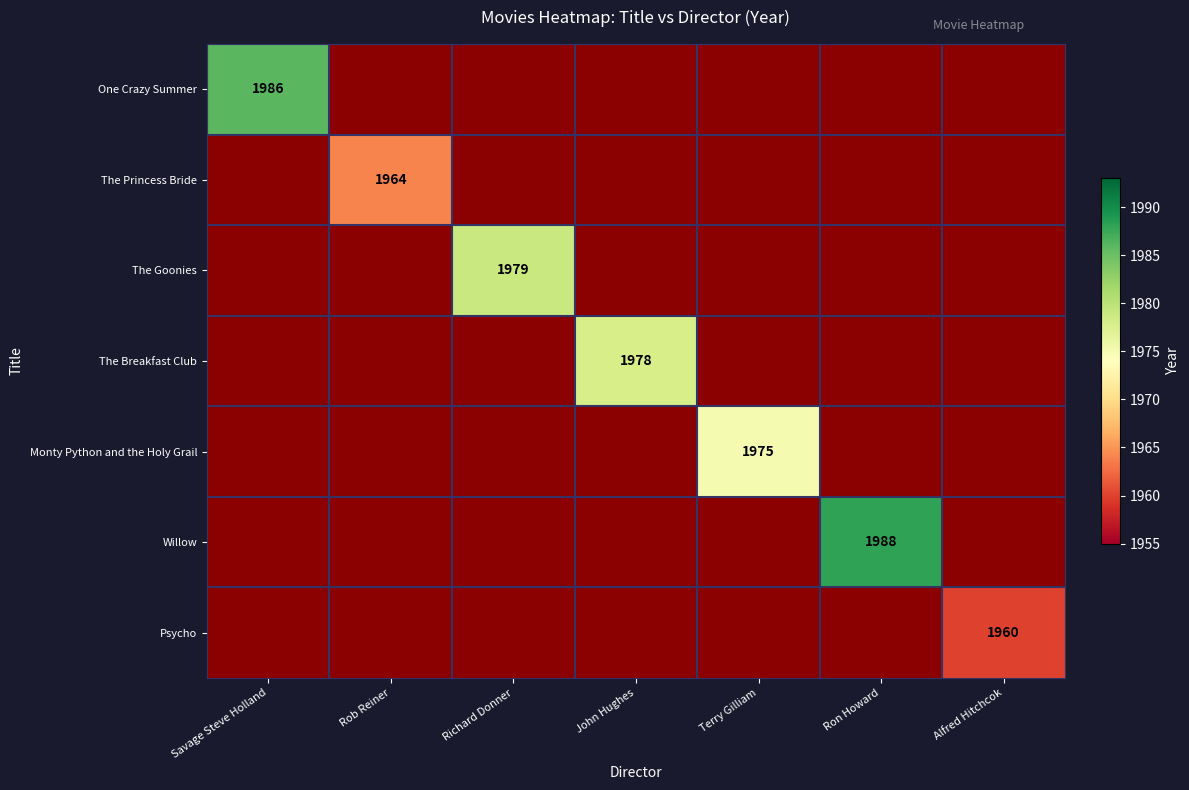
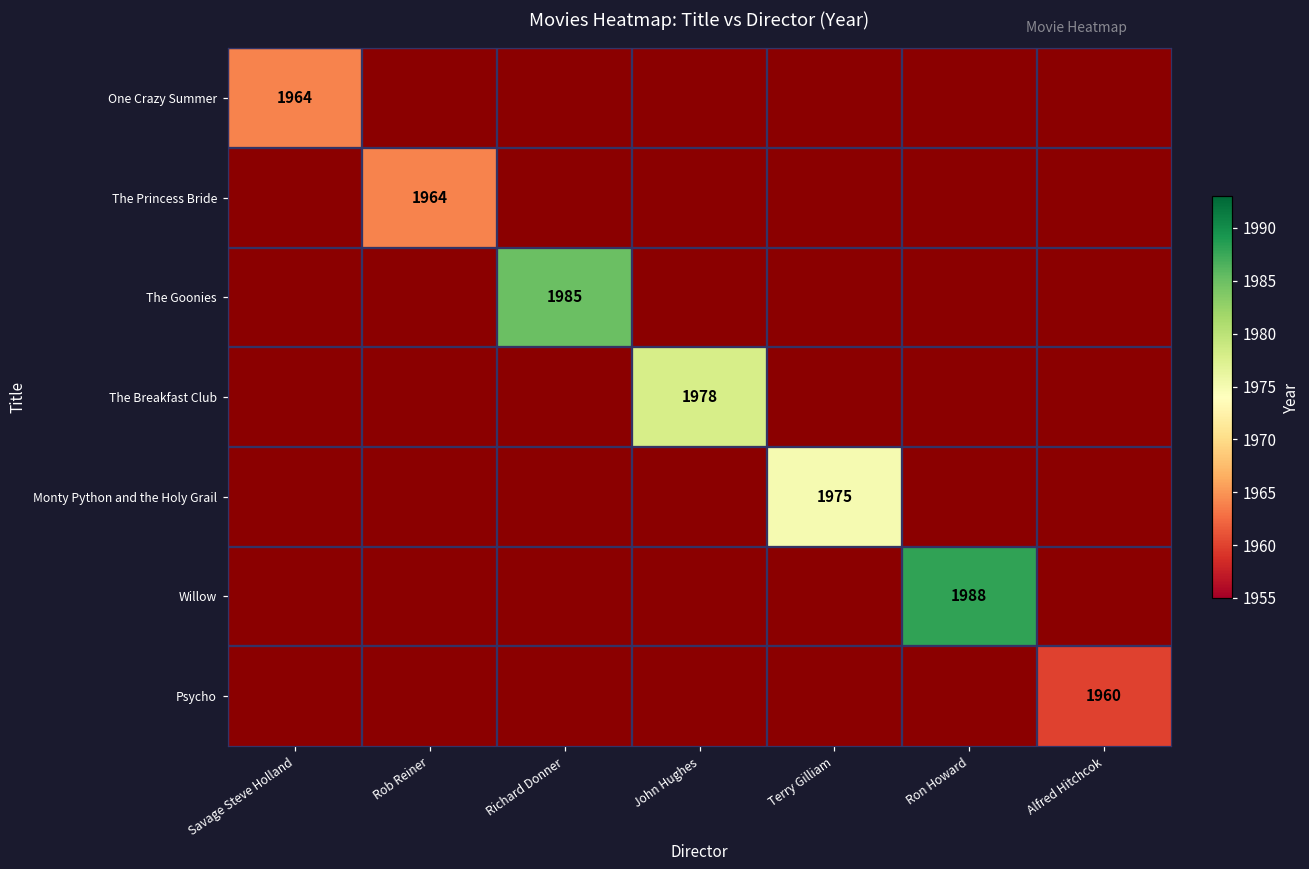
One Crazy Summer, Savage Steve Holland: 1986 -> 1964
The Goonies, Richard Donner: 1979 -> 1985
